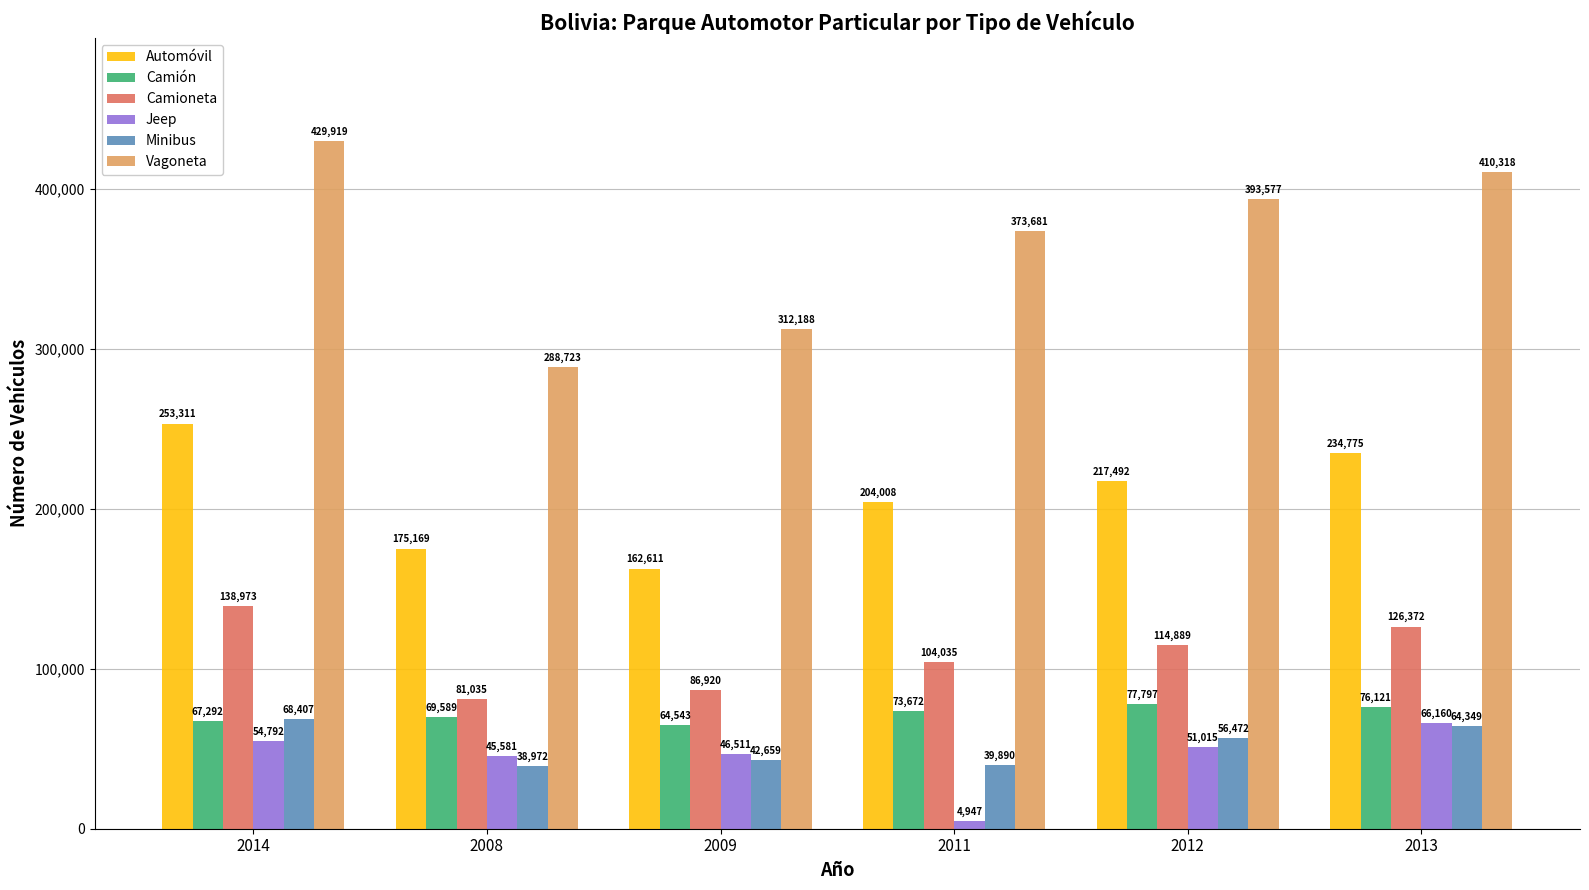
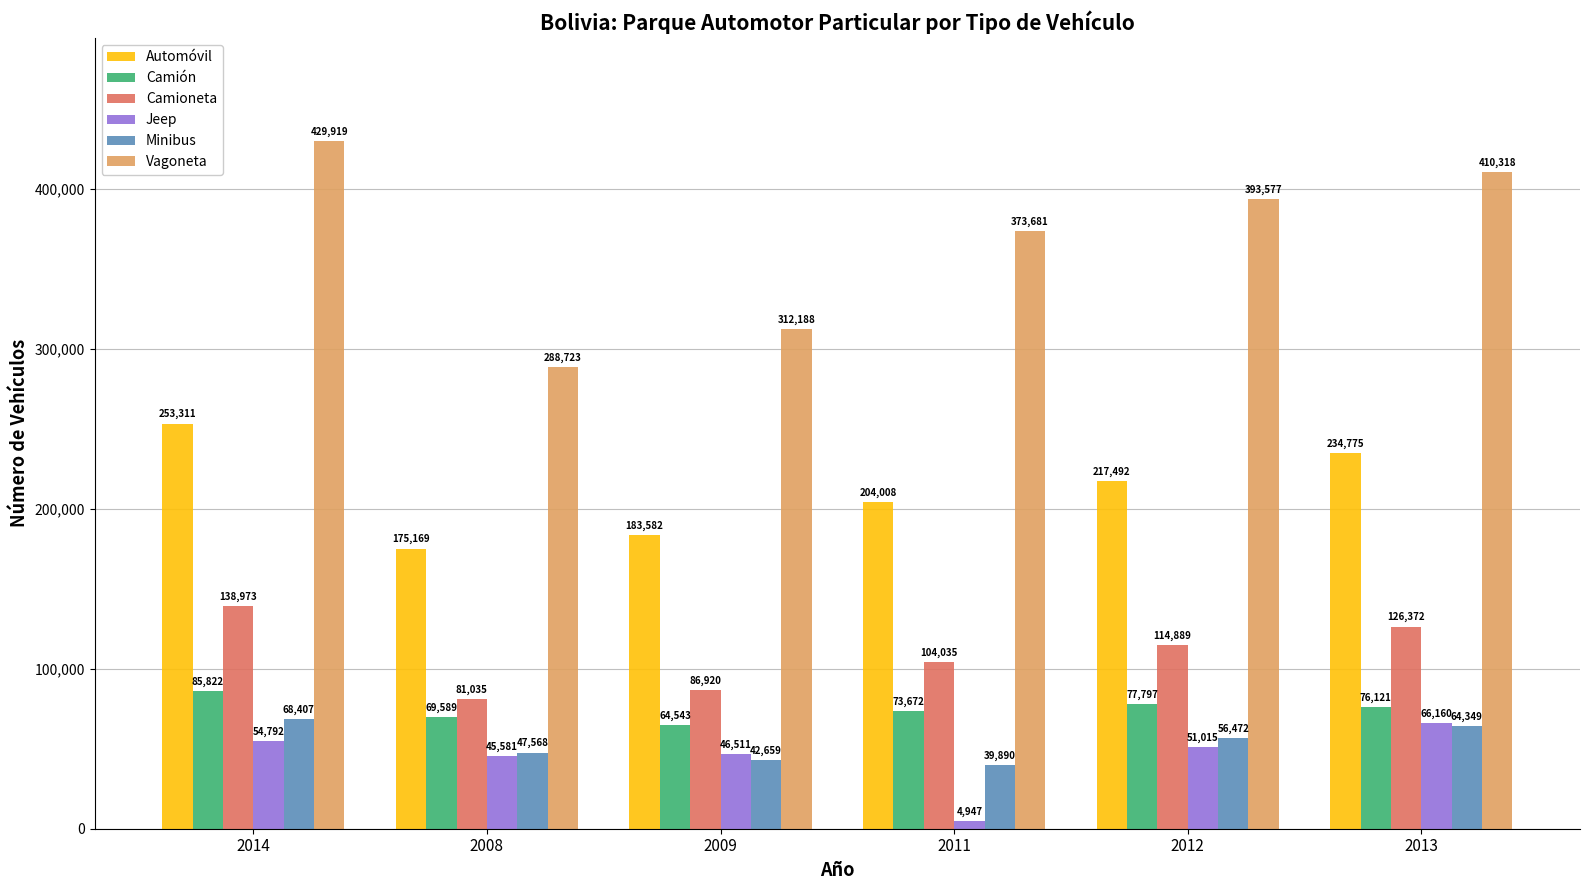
Camión, 2014: 67,292 -> 85,822
Minibus, 2008: 38,972 -> 47,568
Automóvil, 2009: 162,611 -> 183,582
